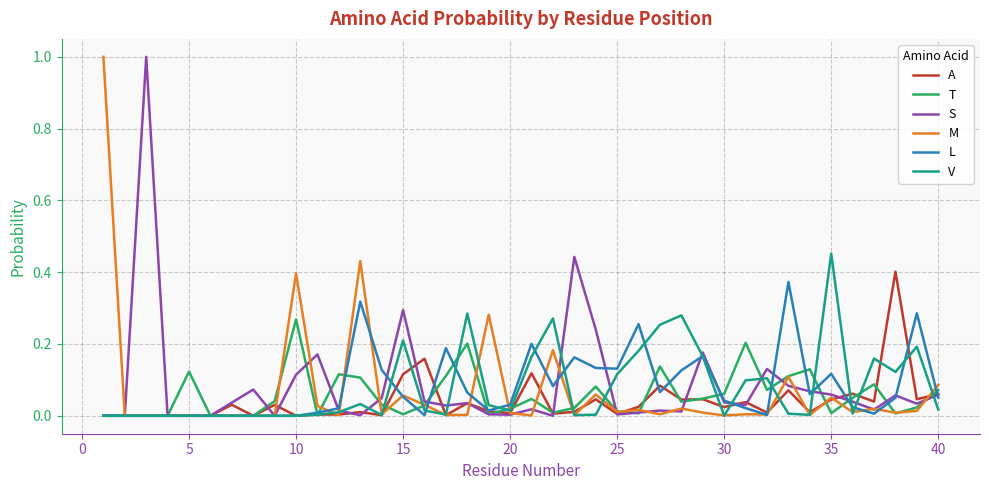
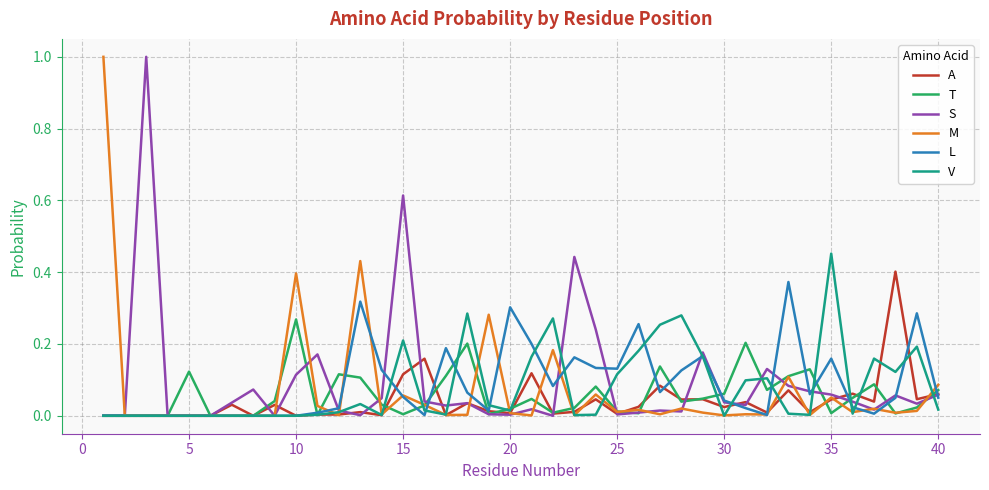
S, 15: 0.29 -> 0.61
L, 20: 0.03 -> 0.30
L, 35: 0.12 -> 0.16
